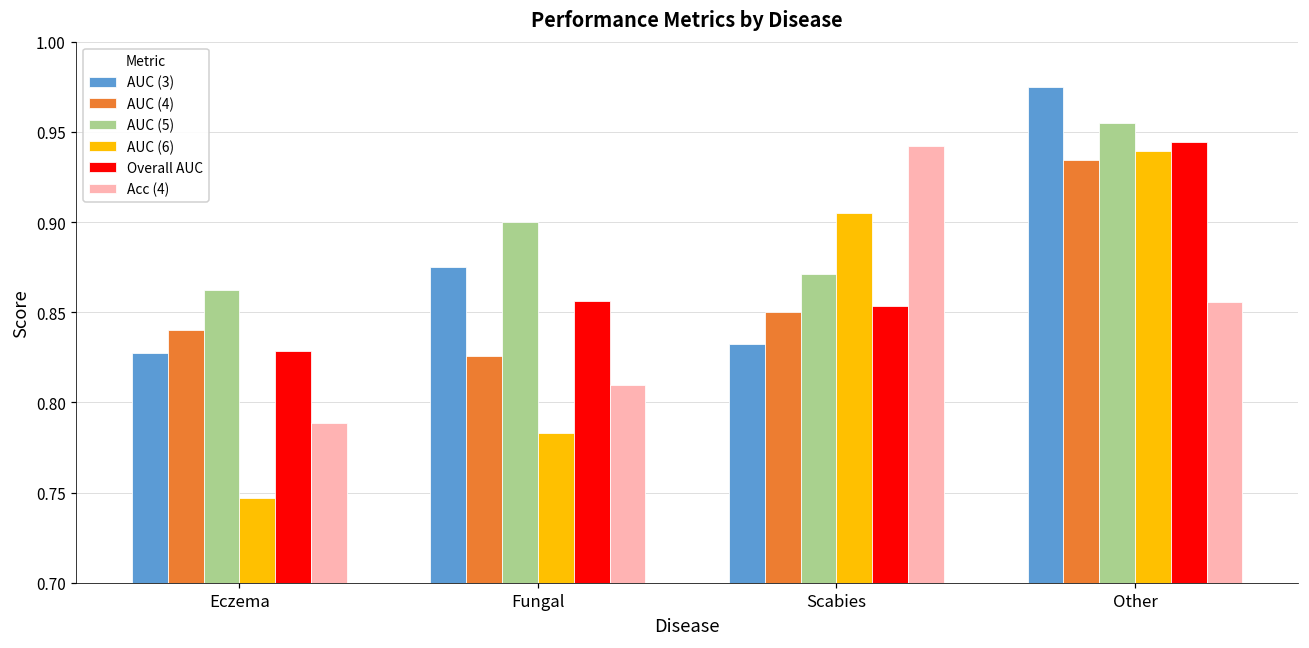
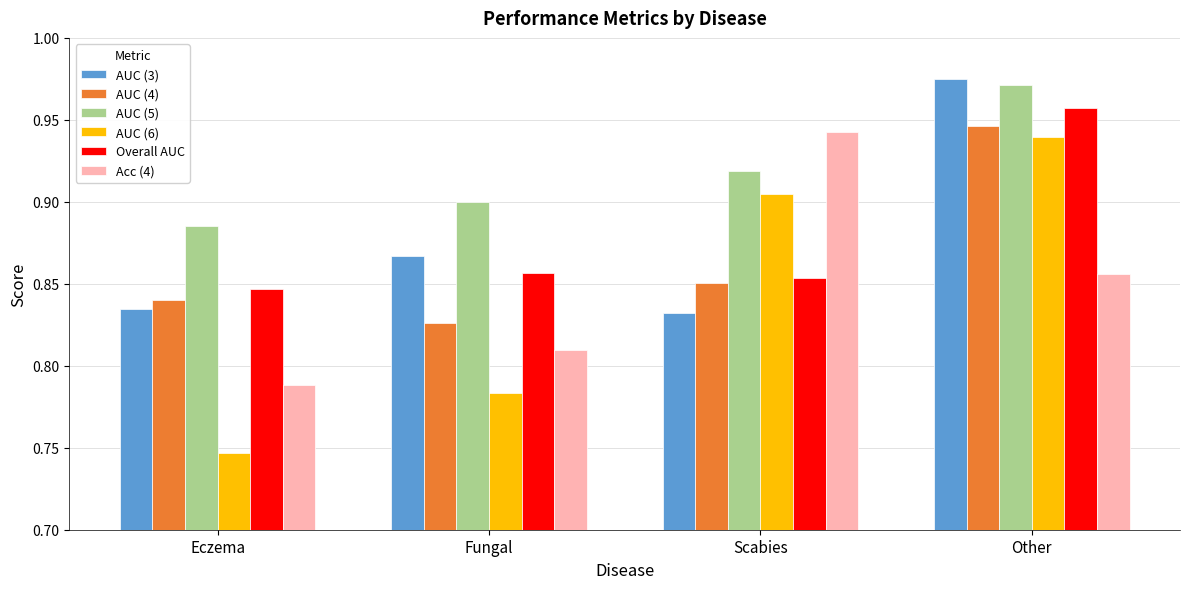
AUC (3), Eczema: 0.827 -> 0.835
AUC (5), Eczema: 0.863 -> 0.885
Overall AUC, Eczema: 0.829 -> 0.847
AUC (3), Fungal: 0.875 -> 0.867
AUC (5), Scabies: 0.871 -> 0.919
AUC (4), Other: 0.934 -> 0.946
AUC (5), Other: 0.955 -> 0.972
Overall AUC, Other: 0.945 -> 0.957
